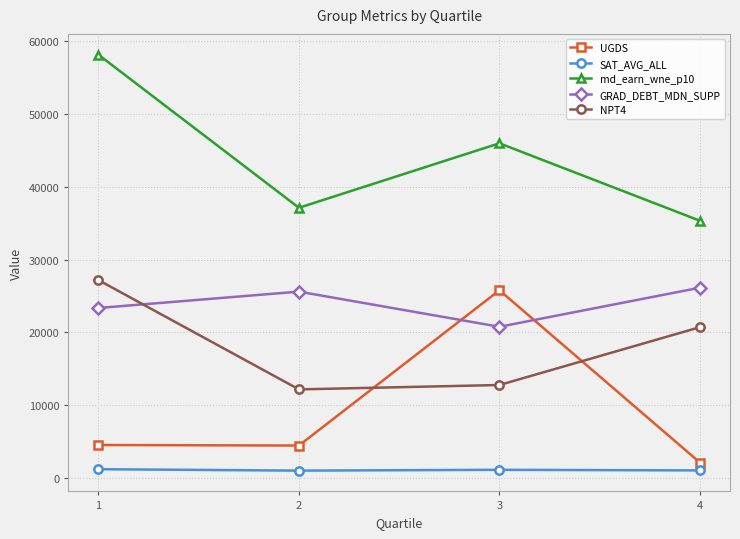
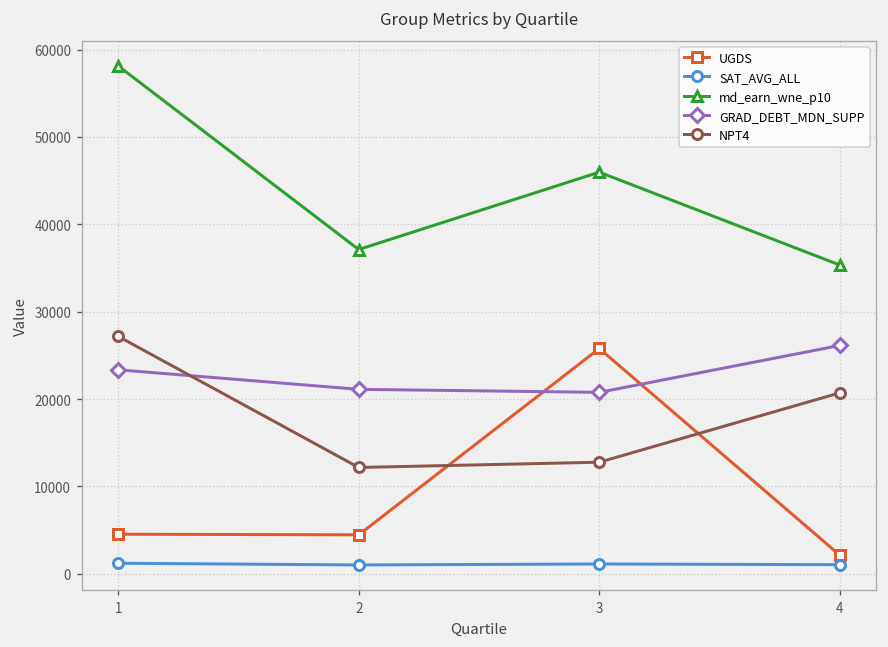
GRAD_DEBT_MDN_SUPP, 2: 26000 -> 21000
